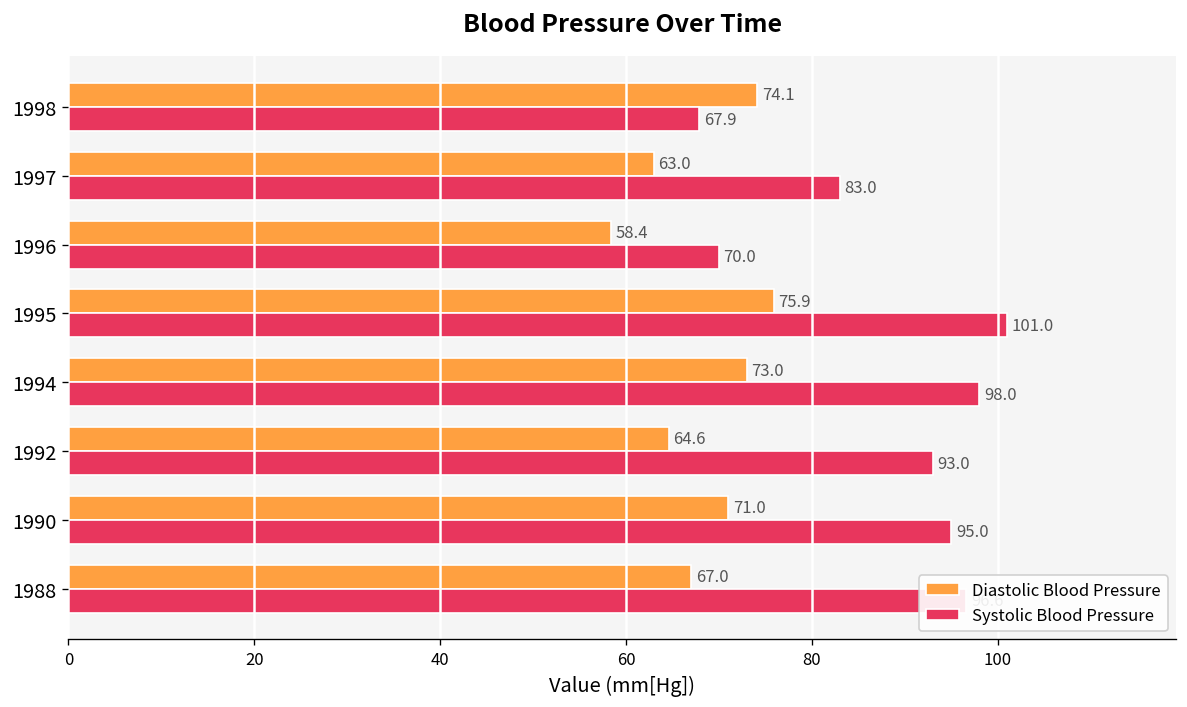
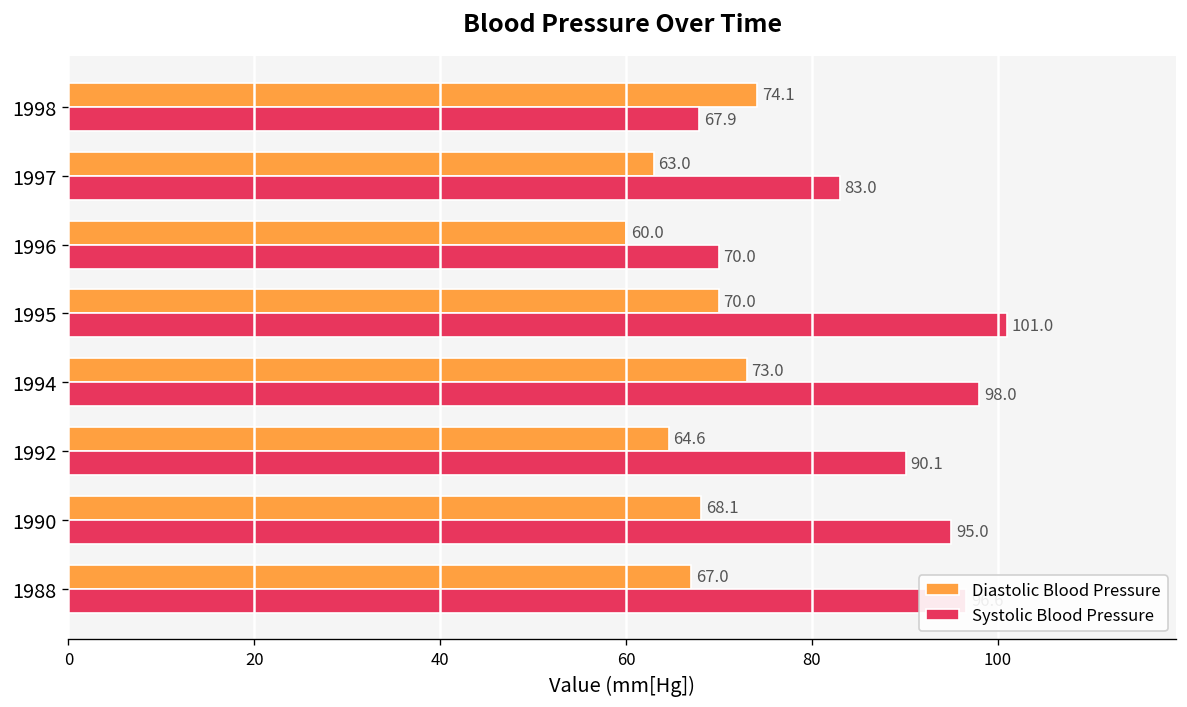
Diastolic Blood Pressure, 1996: 58.4 -> 60.0
Diastolic Blood Pressure, 1995: 75.9 -> 70.0
Systolic Blood Pressure, 1992: 93.0 -> 90.1
Diastolic Blood Pressure, 1990: 71.0 -> 68.1
